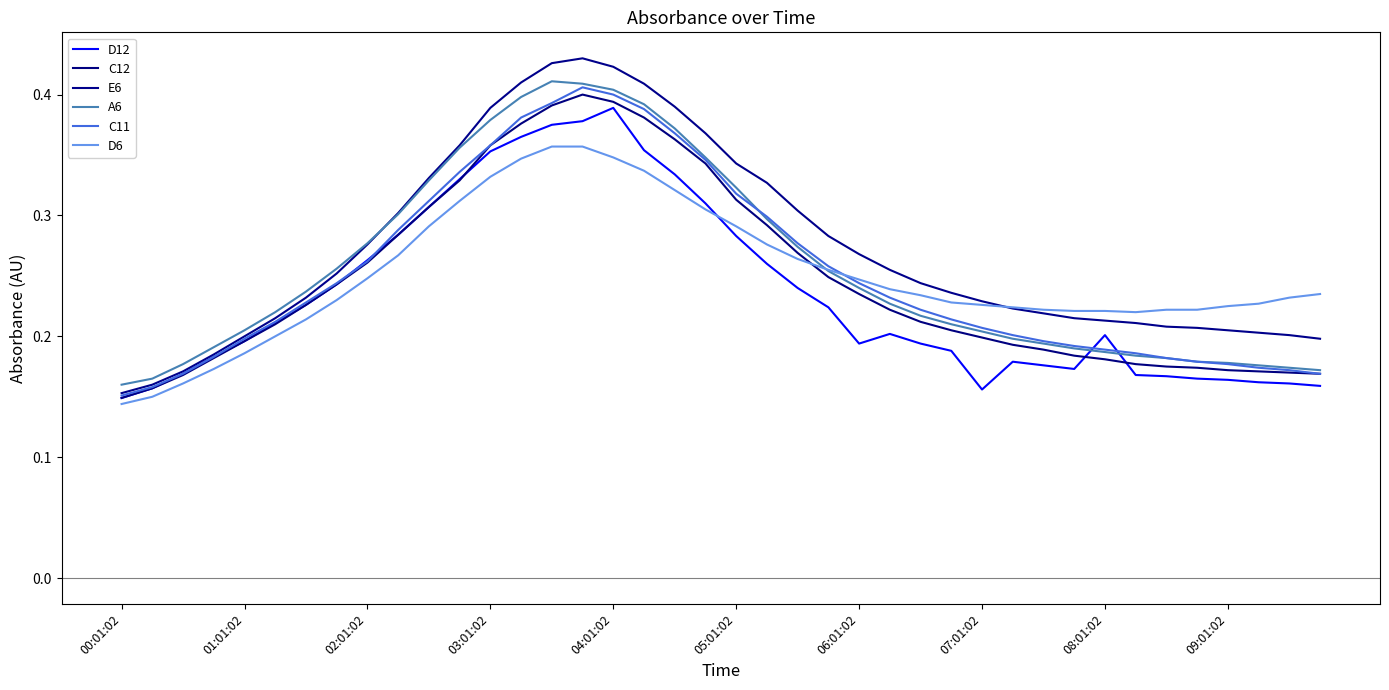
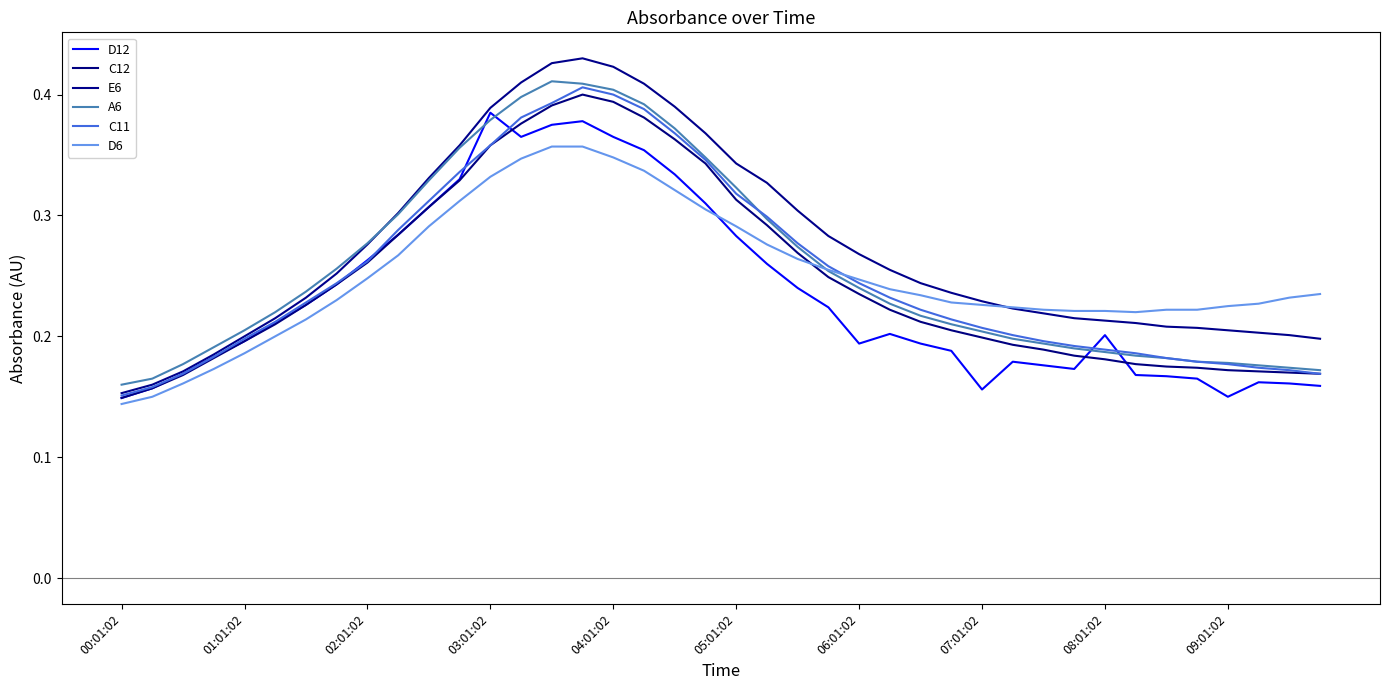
D12, 03:01:02: 0.353 -> 0.385
D12, 04:01:02: 0.389 -> 0.365
D12, 09:01:02: 0.164 -> 0.150
